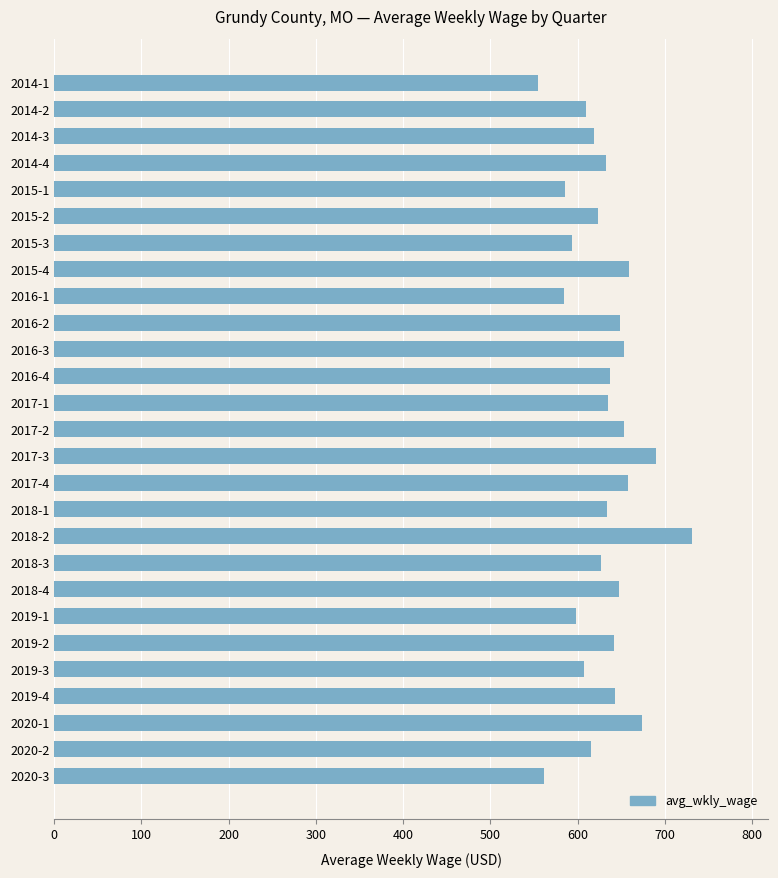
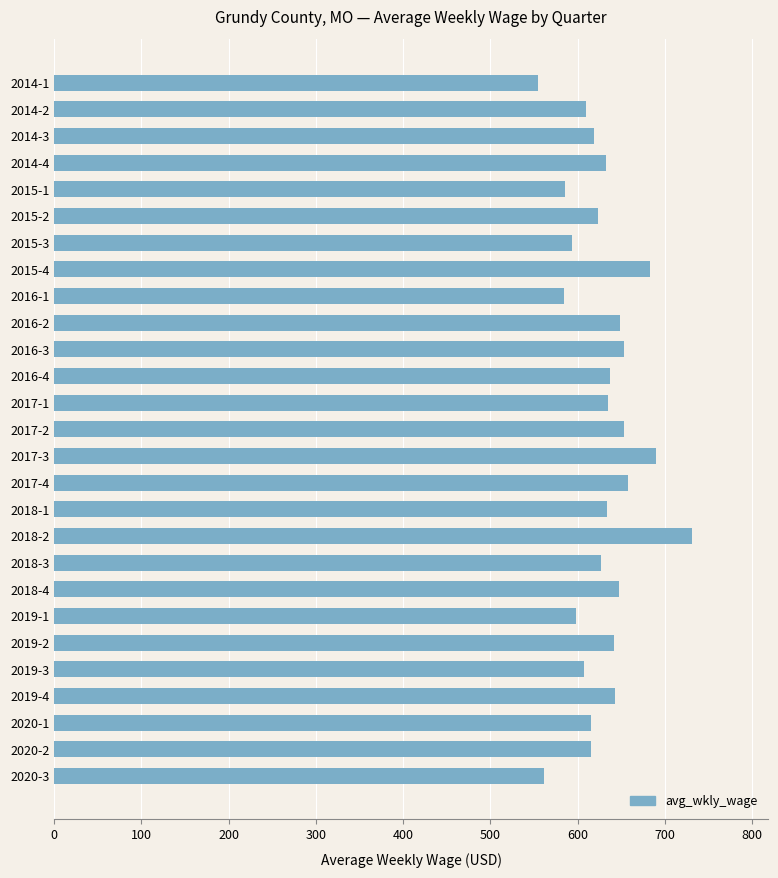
2015-4: 660 -> 680
2020-1: 670 -> 620
